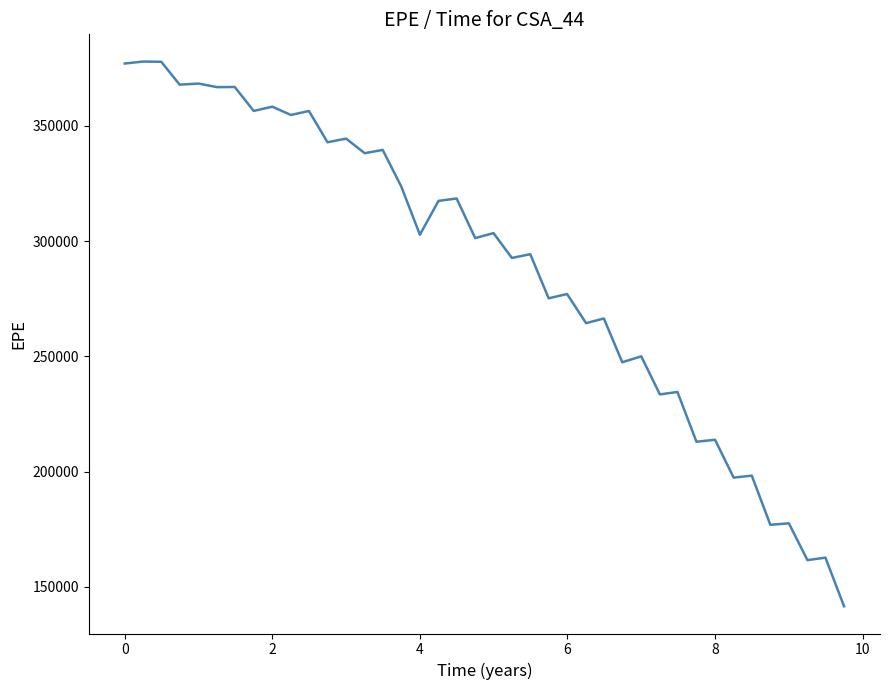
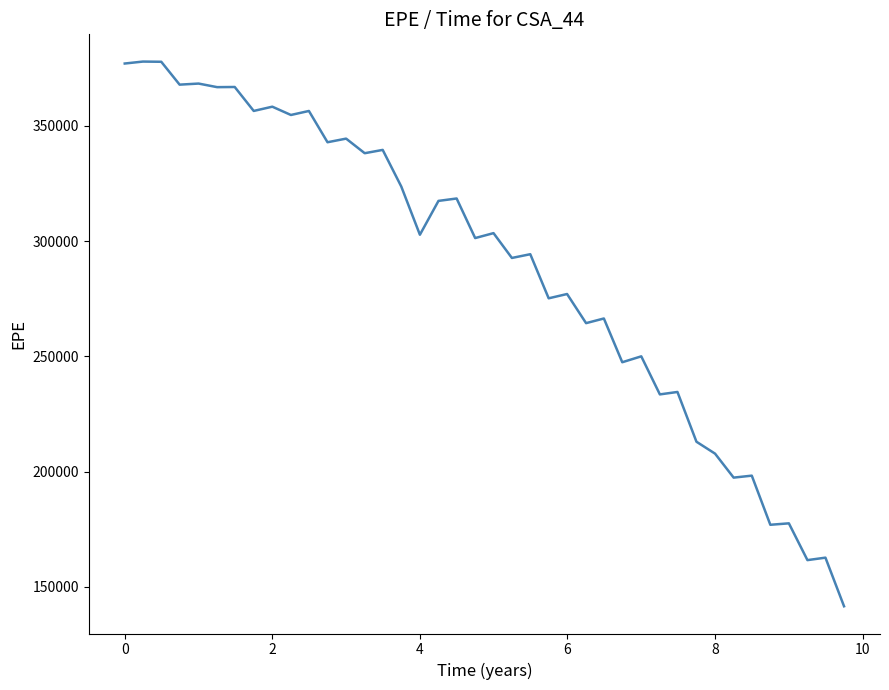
8: 214000 -> 208000
